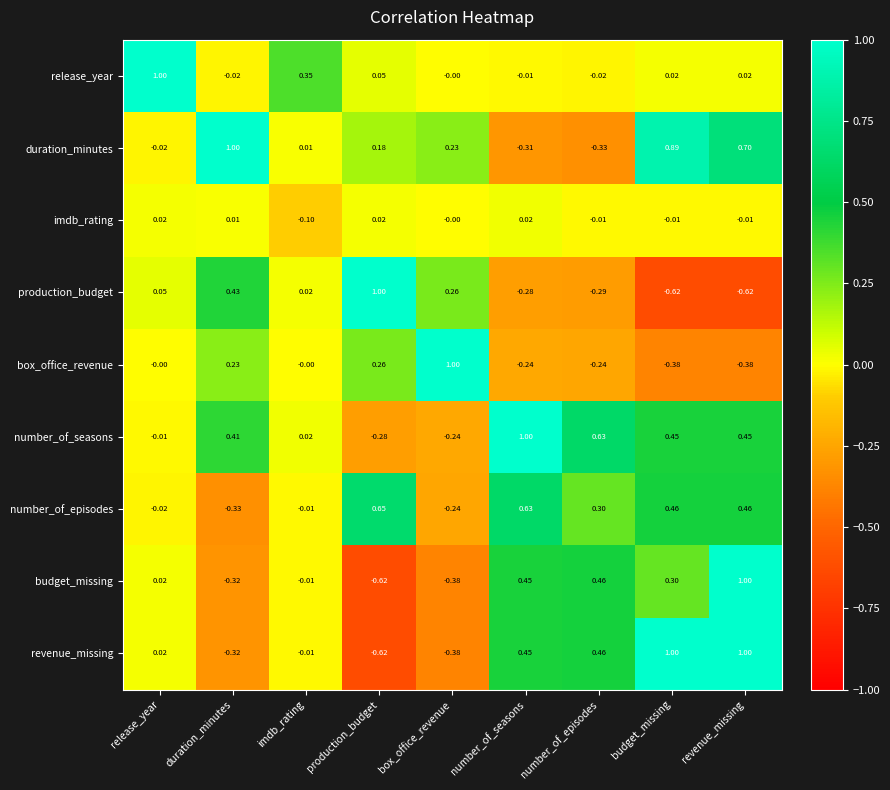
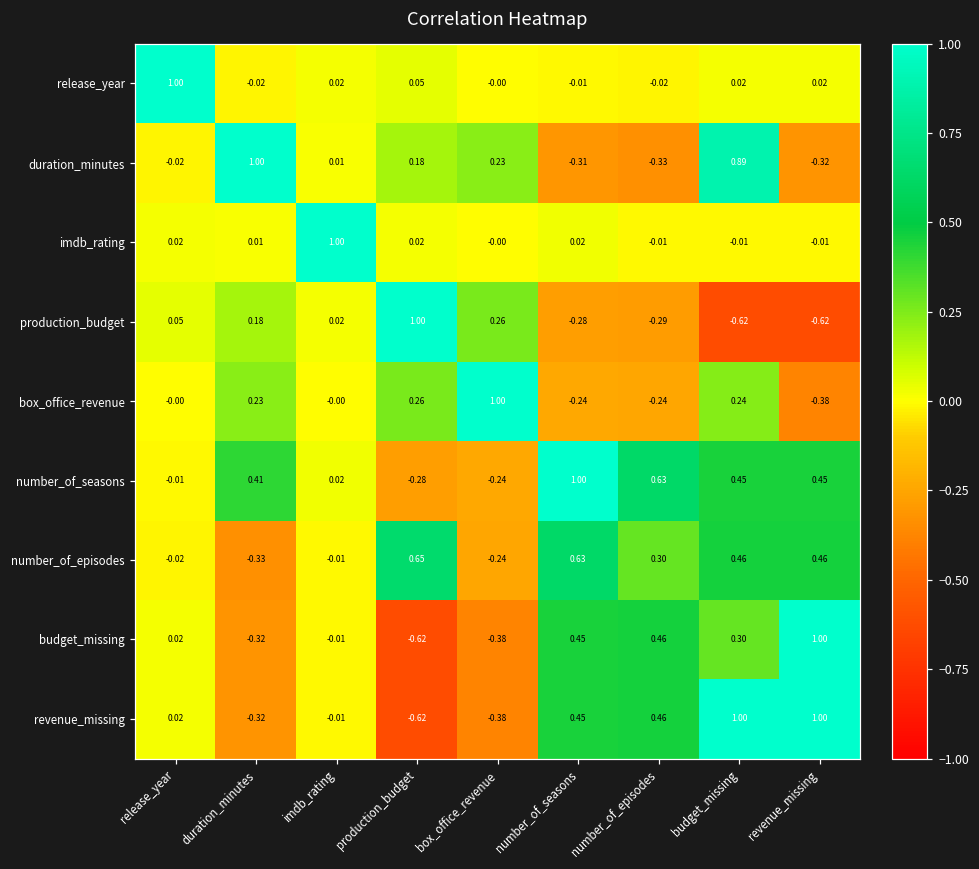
release_year, imdb_rating: 0.35 -> 0.02
duration_minutes, revenue_missing: 0.70 -> -0.32
imdb_rating, imdb_rating: -0.10 -> 1.00
production_budget, duration_minutes: 0.43 -> 0.18
box_office_revenue, budget_missing: -0.38 -> 0.24
